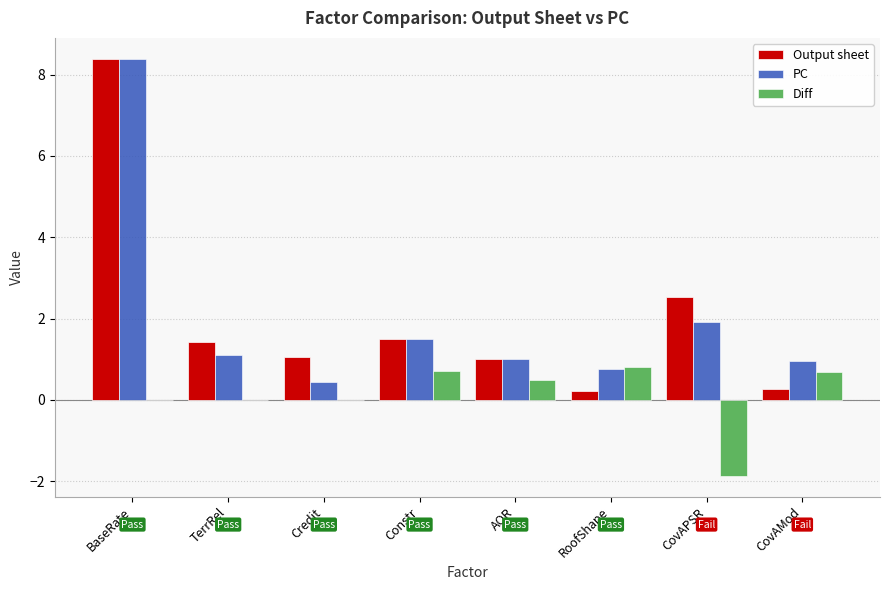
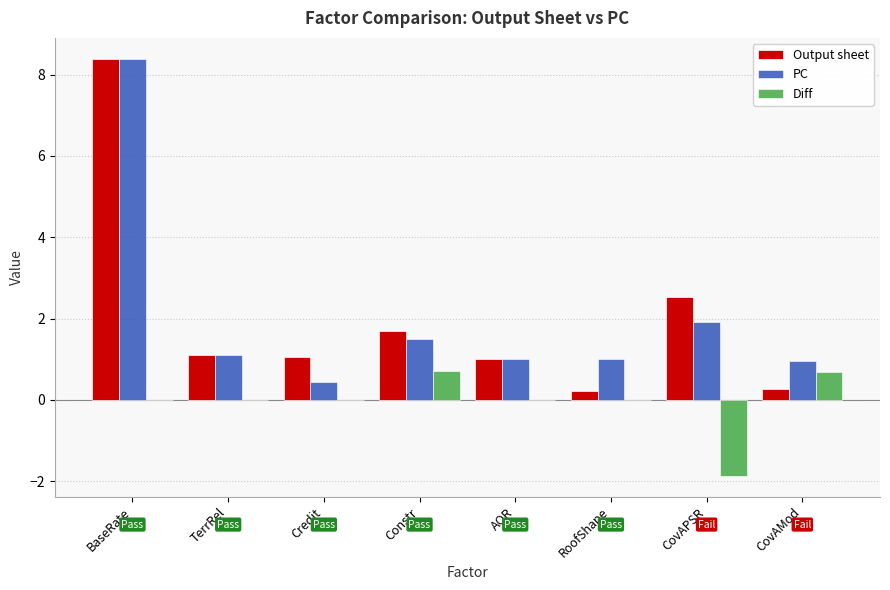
Output sheet, TerrRel: 1.4 -> 1.1
Output sheet, Constr: 1.5 -> 1.7
Diff, AOR: 0.5 -> 0.0
PC, RoofShape: 0.8 -> 1.0
Diff, RoofShape: 0.8 -> 0.0
